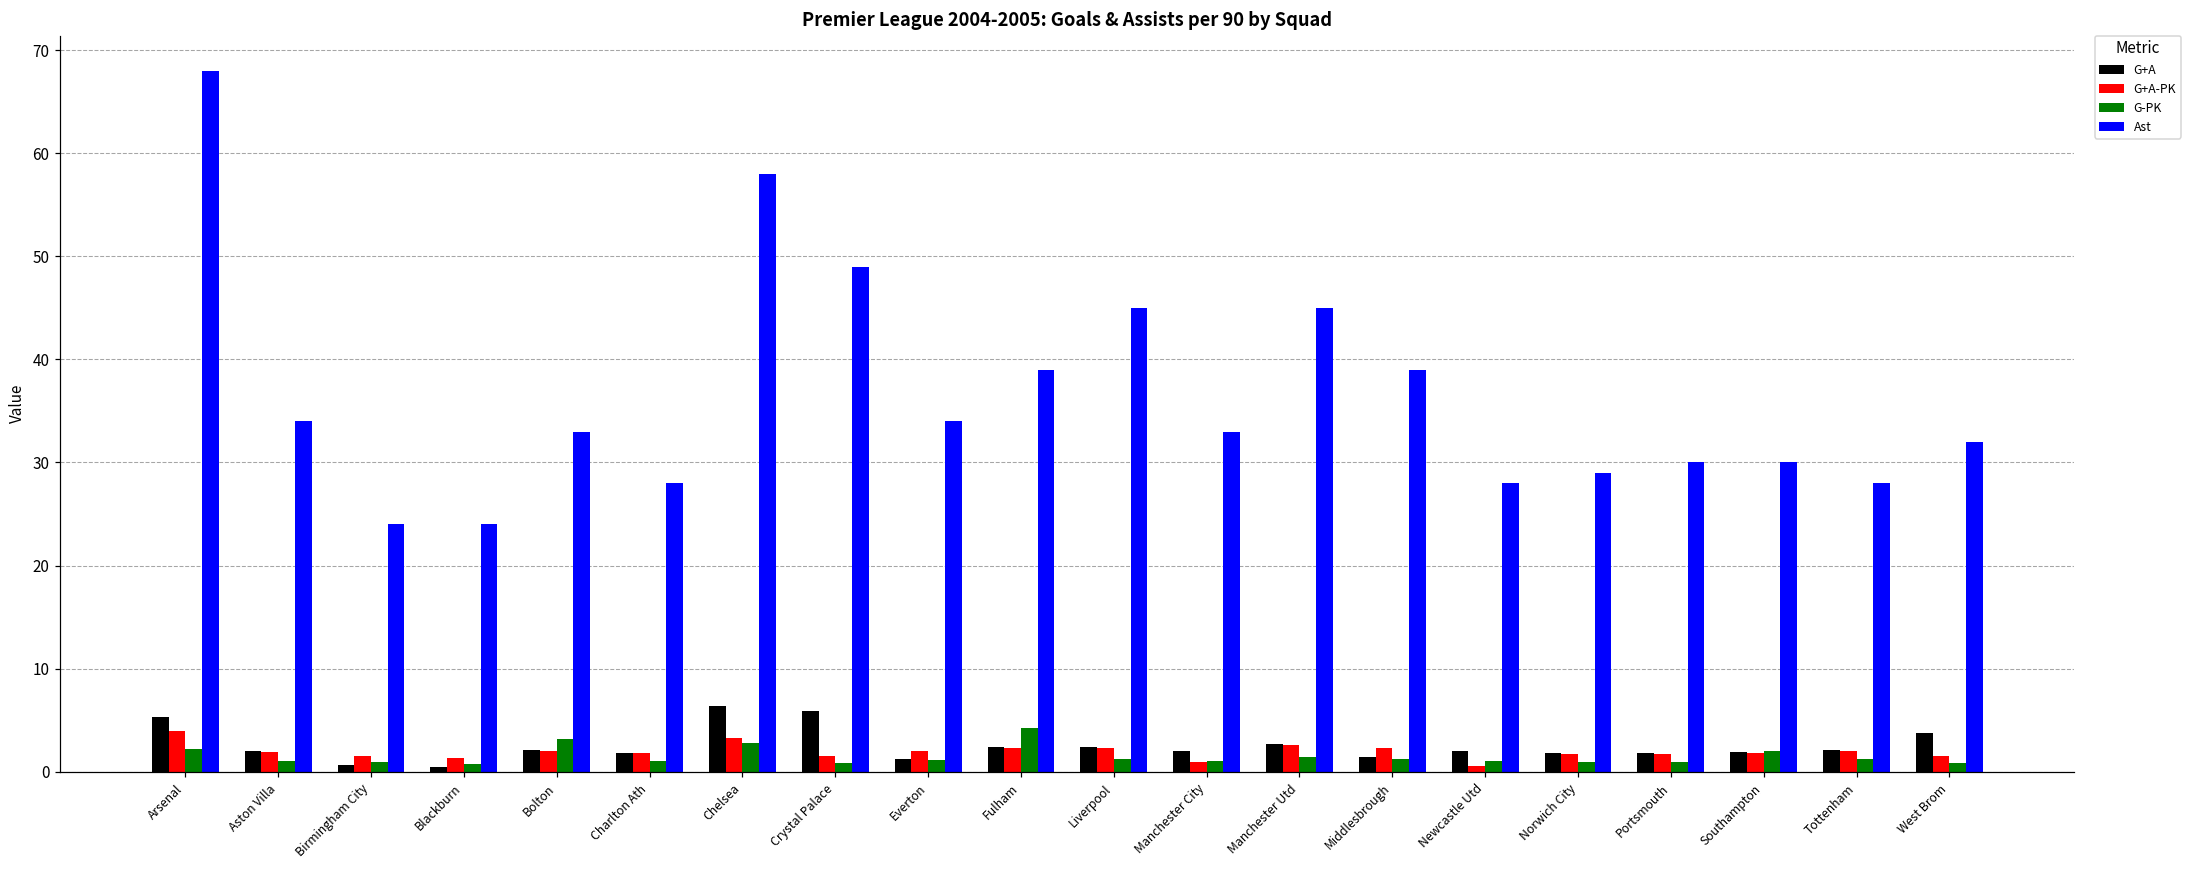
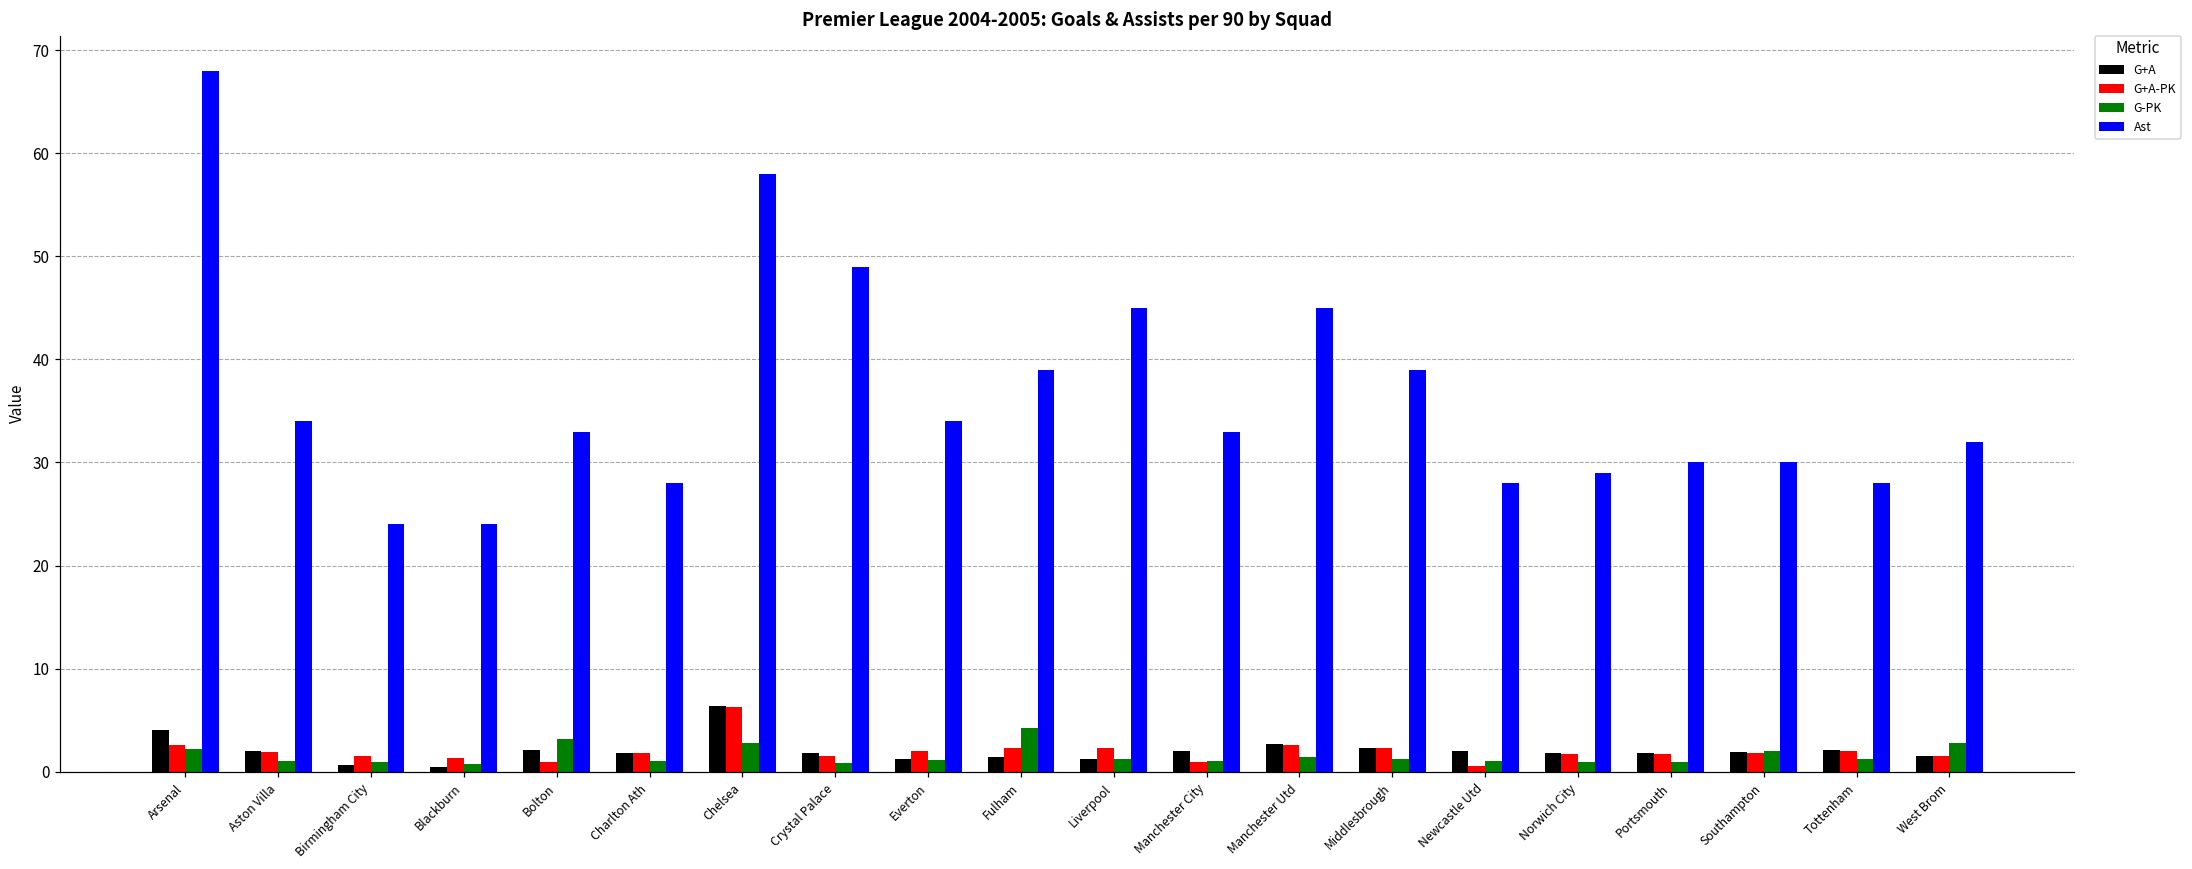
G+A, Arsenal: 5 -> 4
G+A-PK, Arsenal: 4 -> 3
G+A-PK, Bolton: 2 -> 1
G+A-PK, Chelsea: 3 -> 6
G+A, Crystal Palace: 6 -> 2
G+A, Fulham: 2 -> 1
G+A, Liverpool: 2 -> 1
G+A, Middlesbrough: 1 -> 2
G+A, West Brom: 4 -> 2
G-PK, West Brom: 1 -> 3
